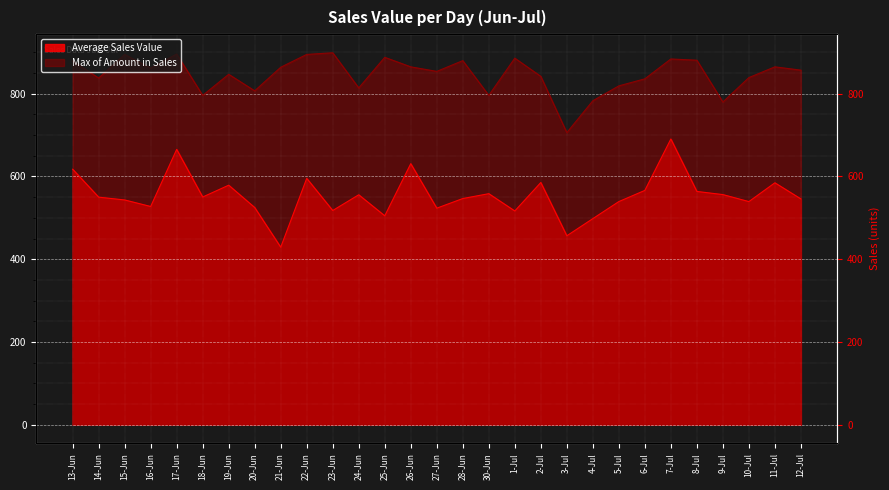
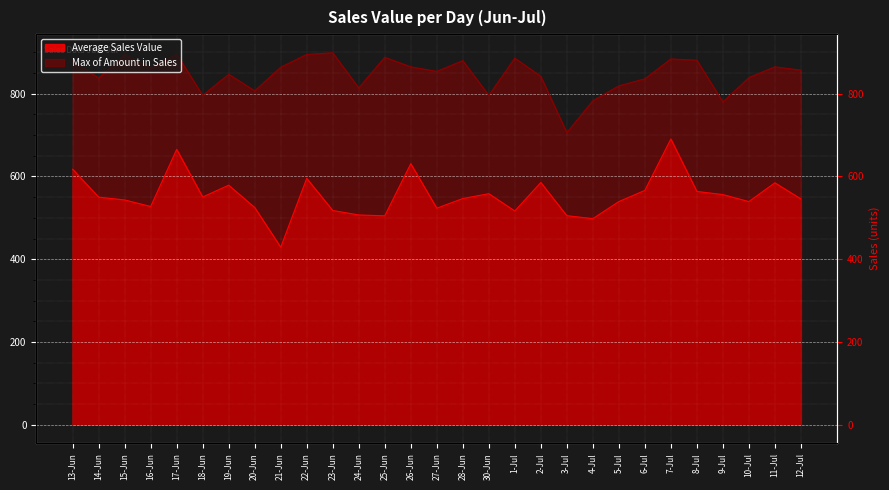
Average Sales Value, 24-Jun: 560 -> 510
Average Sales Value, 3-Jul: 460 -> 510
